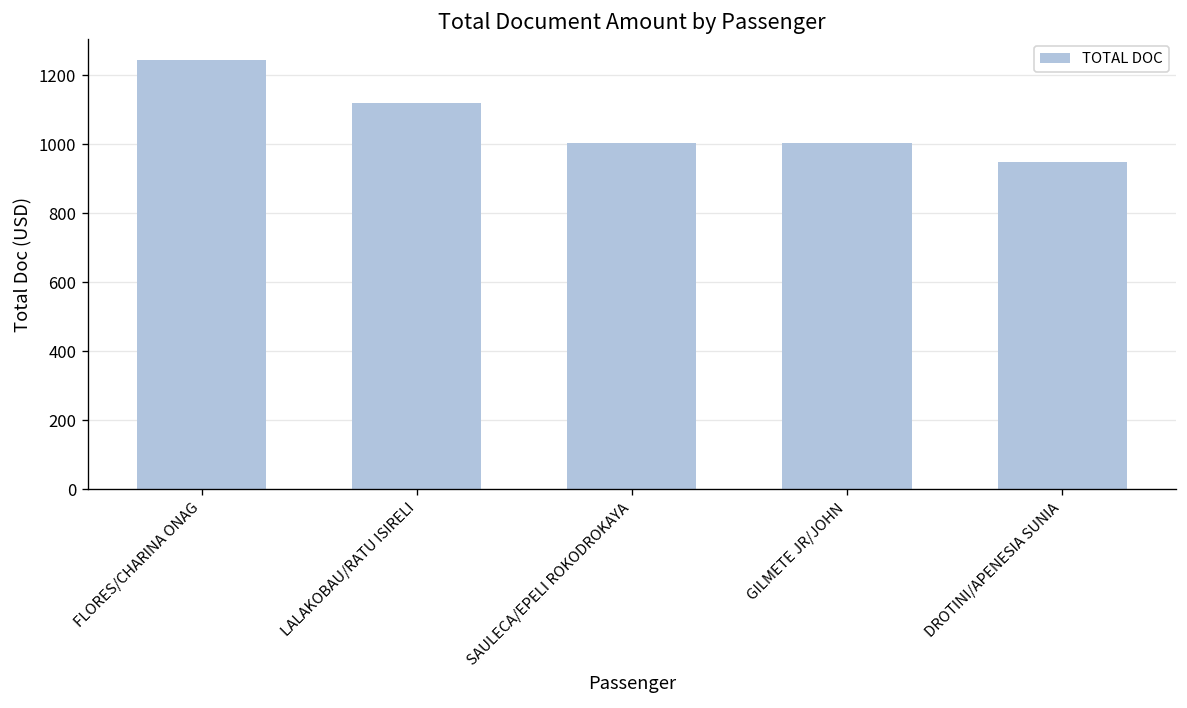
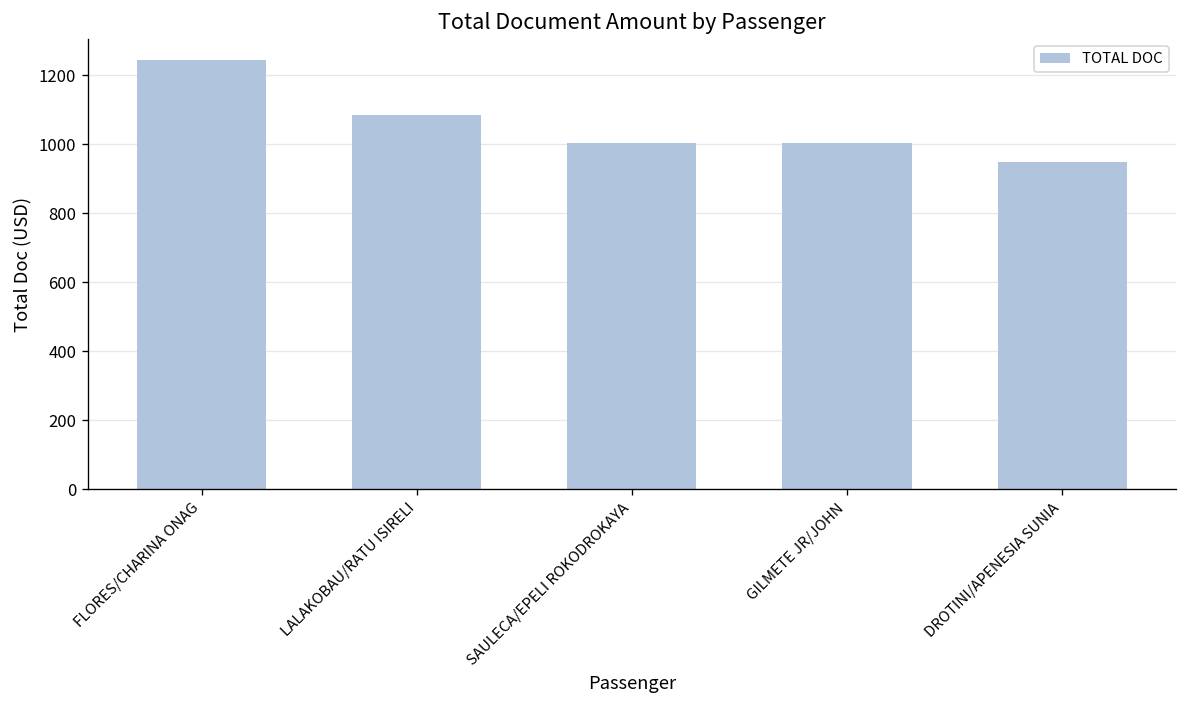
LALAKOBAU/RATU ISIRELI: 1120 -> 1090
